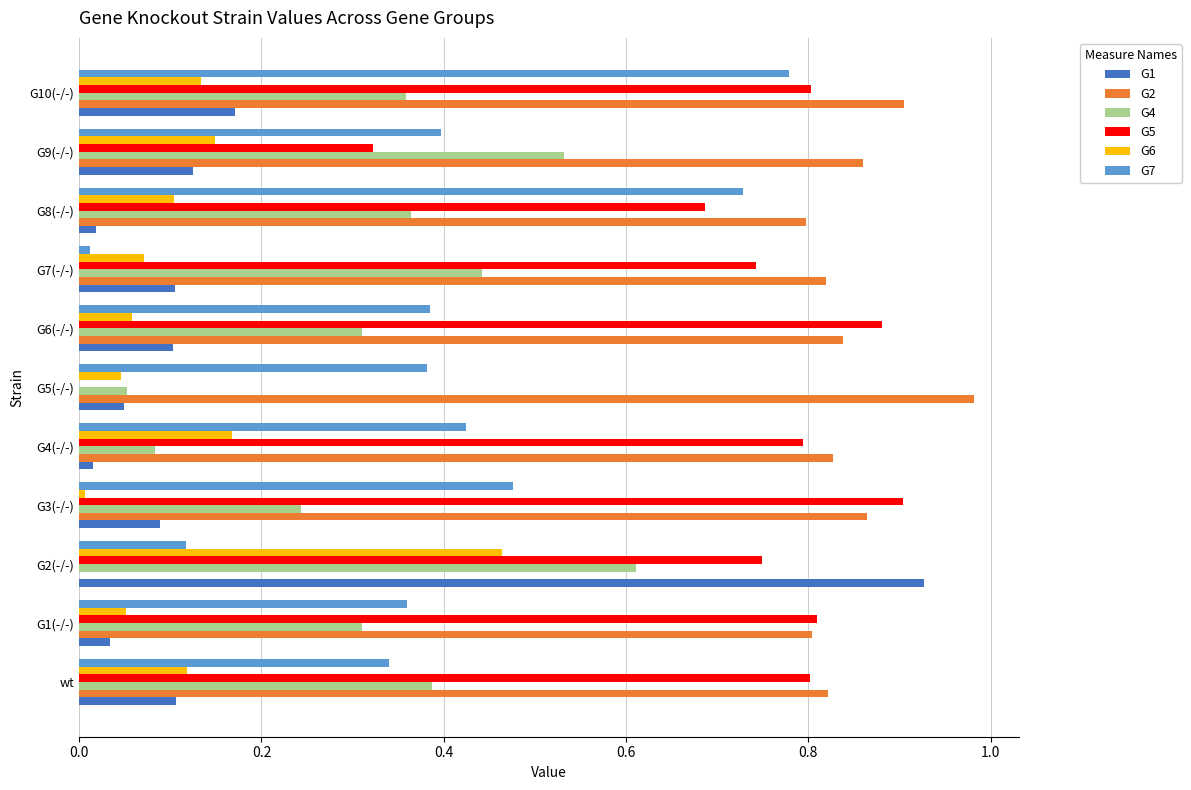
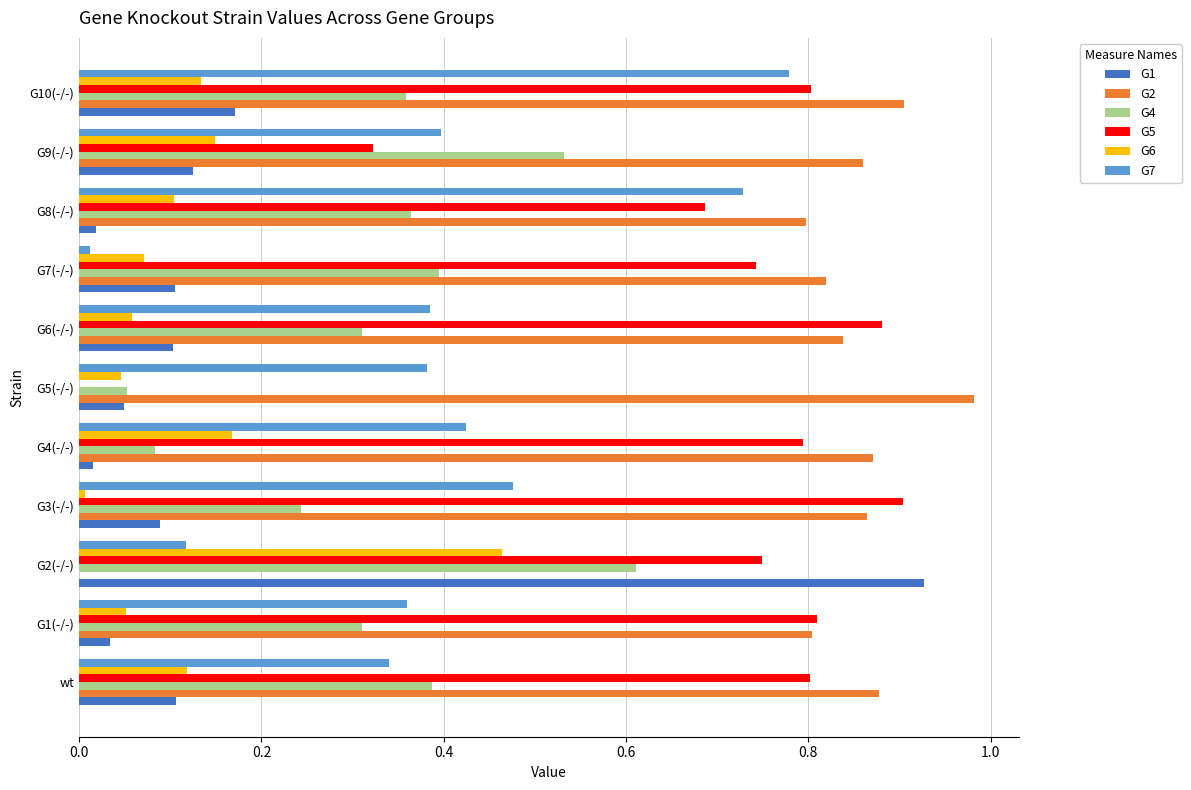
G4, G7(-/-): 0.44 -> 0.39
G2, G4(-/-): 0.83 -> 0.87
G2, wt: 0.82 -> 0.88
